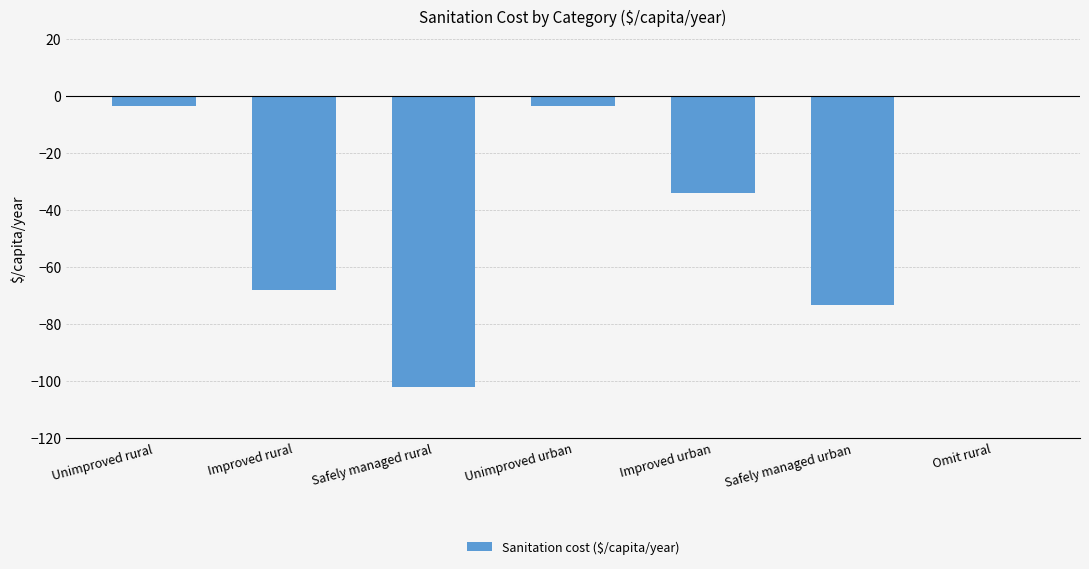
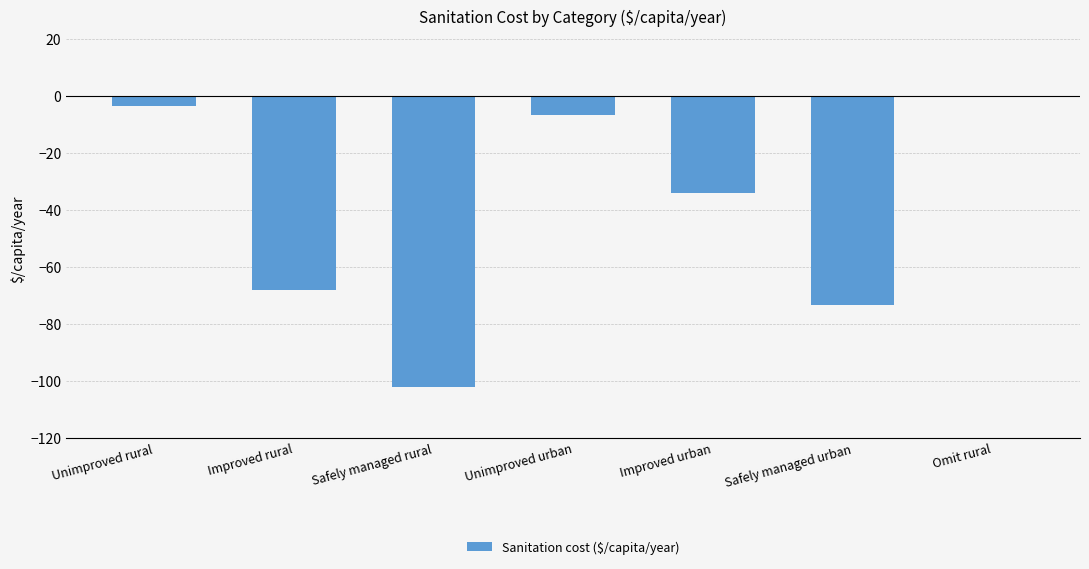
Unimproved urban: -4 -> -7
